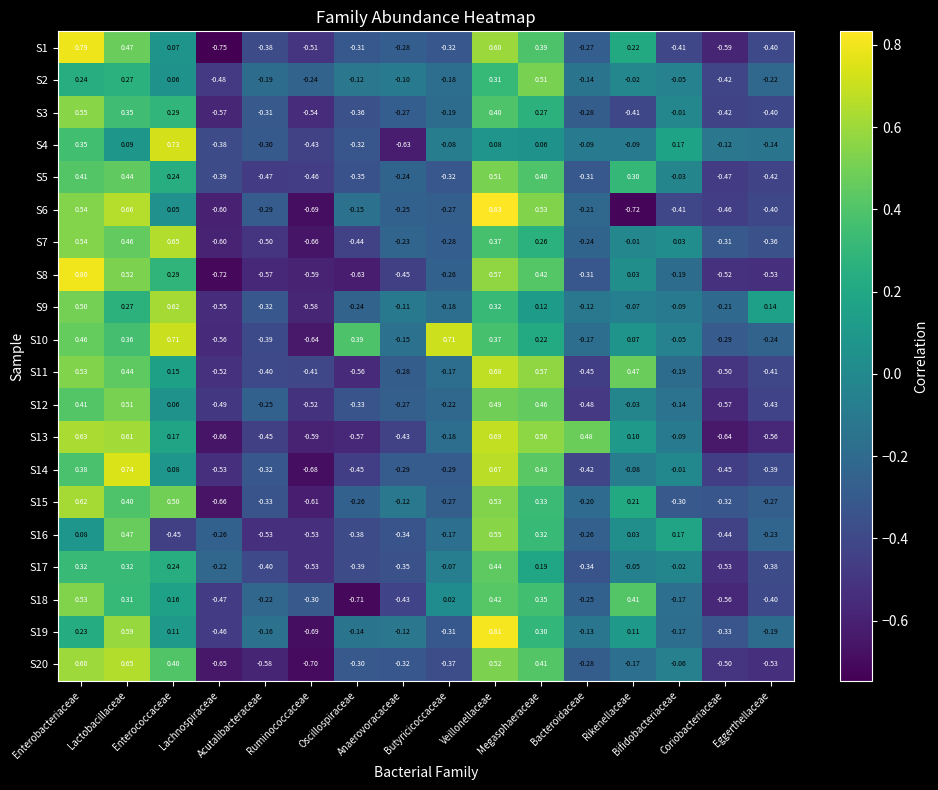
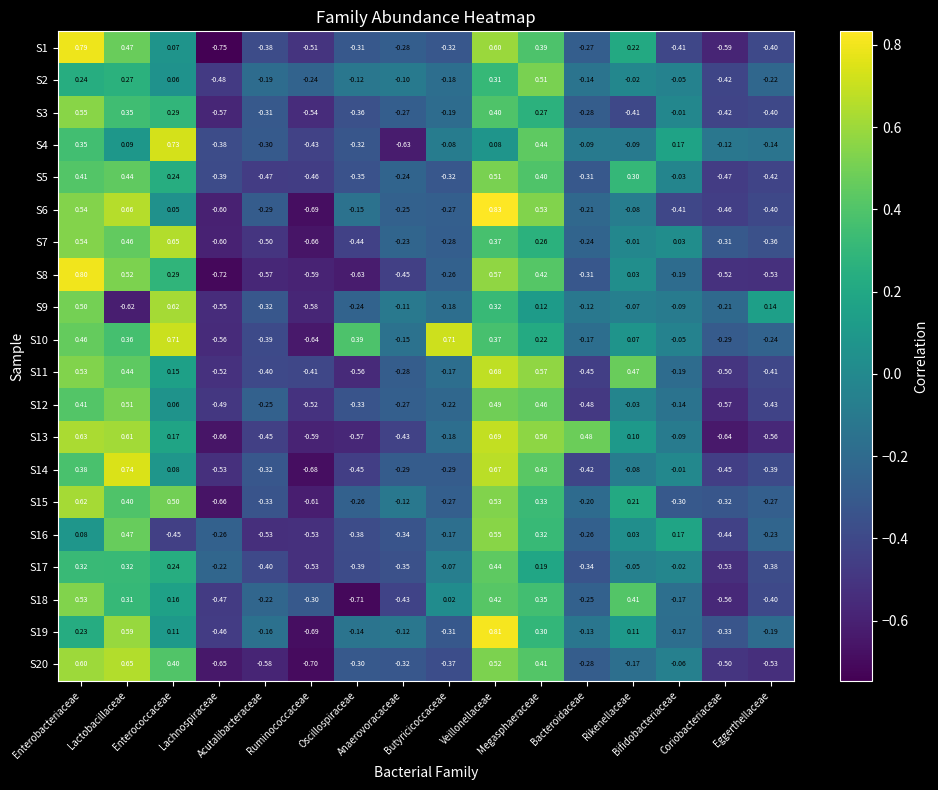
S4, Megasphaeraceae: 0.06 -> 0.44
S6, Rikenellaceae: -0.72 -> -0.08
S9, Lactobacillaceae: 0.27 -> -0.62
